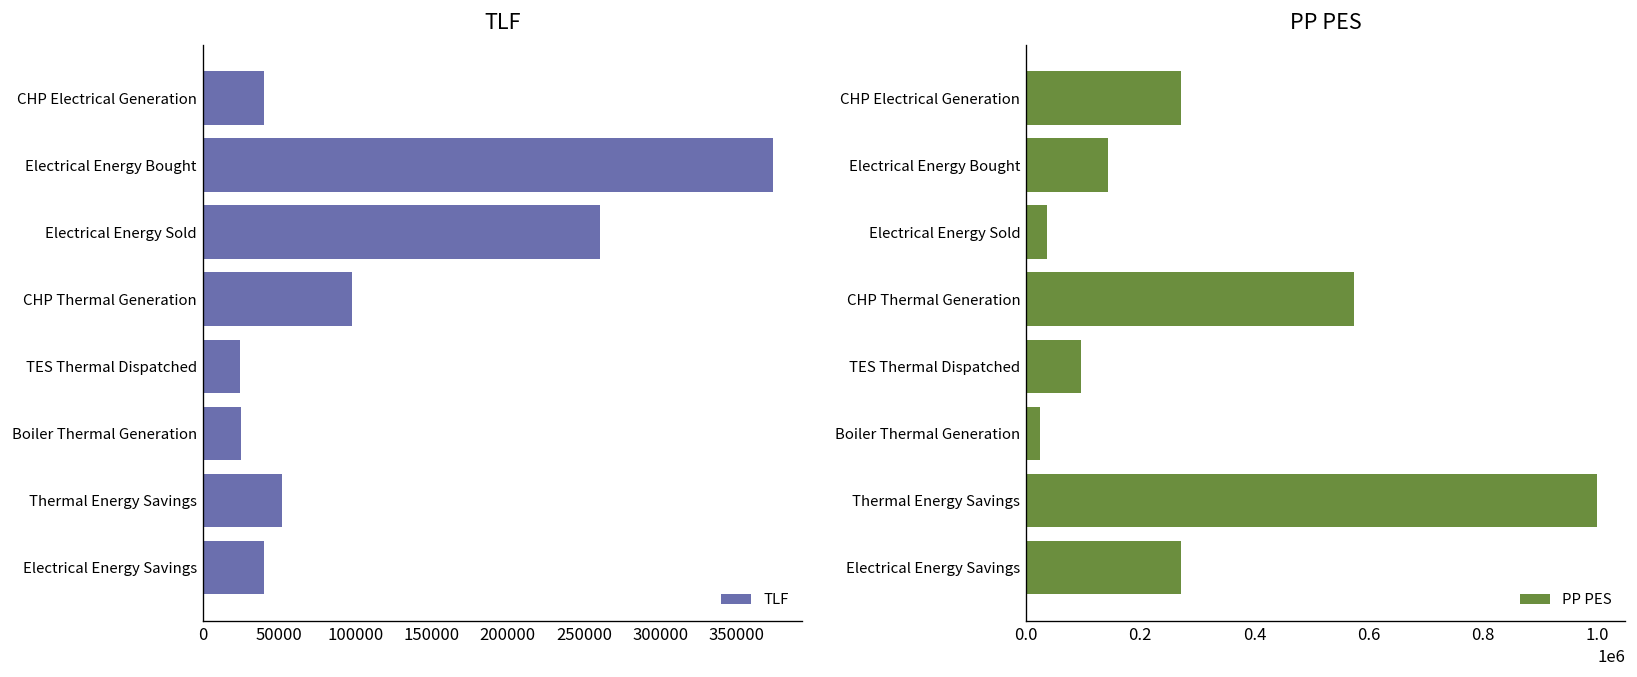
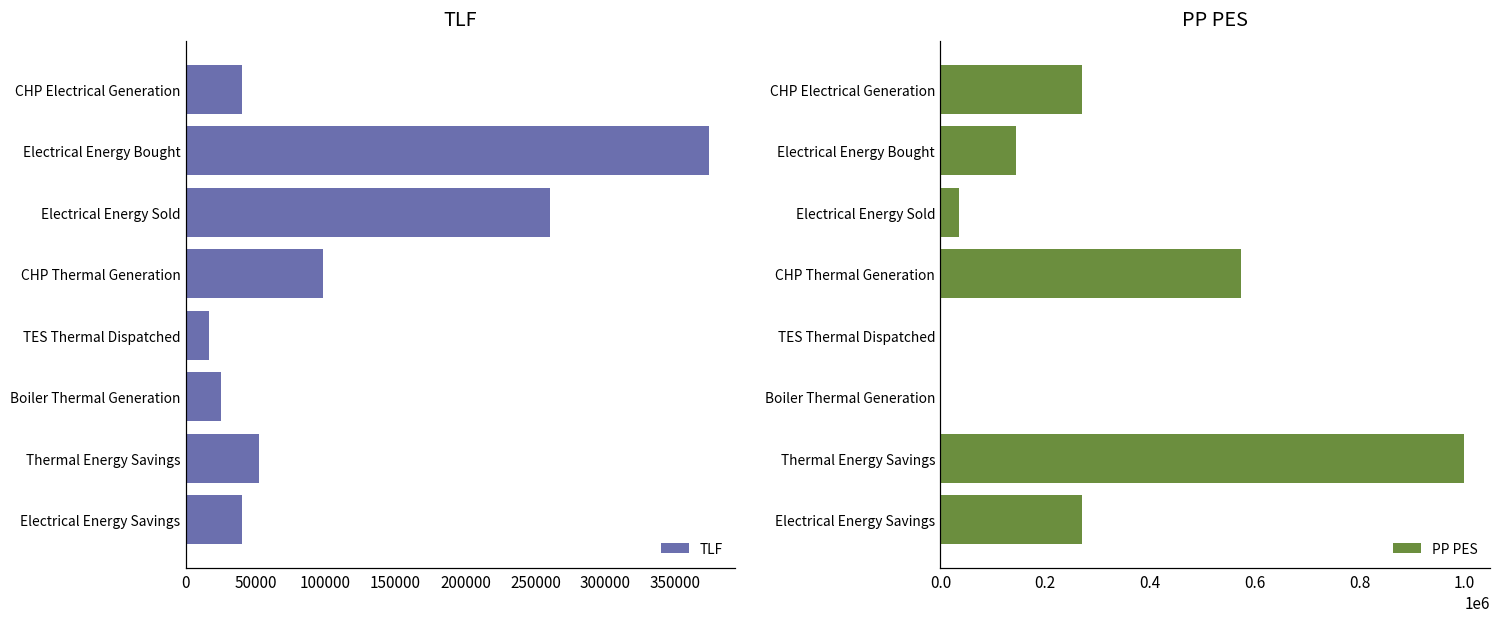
TLF, TES Thermal Dispatched: 25000 -> 17000
PP PES, TES Thermal Dispatched: 100000 -> 0
PP PES, Boiler Thermal Generation: 20000 -> 0
